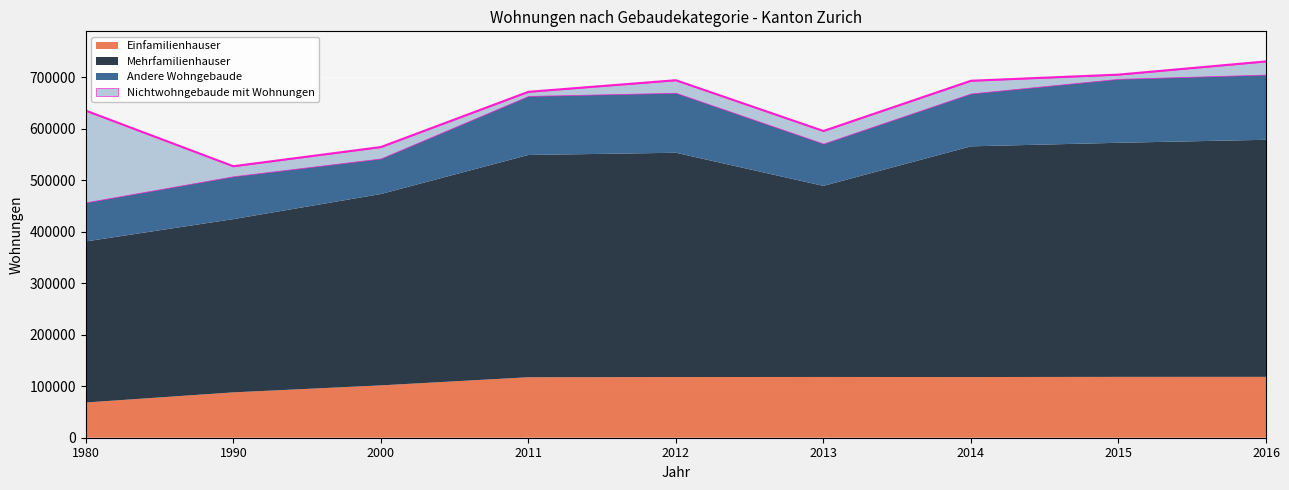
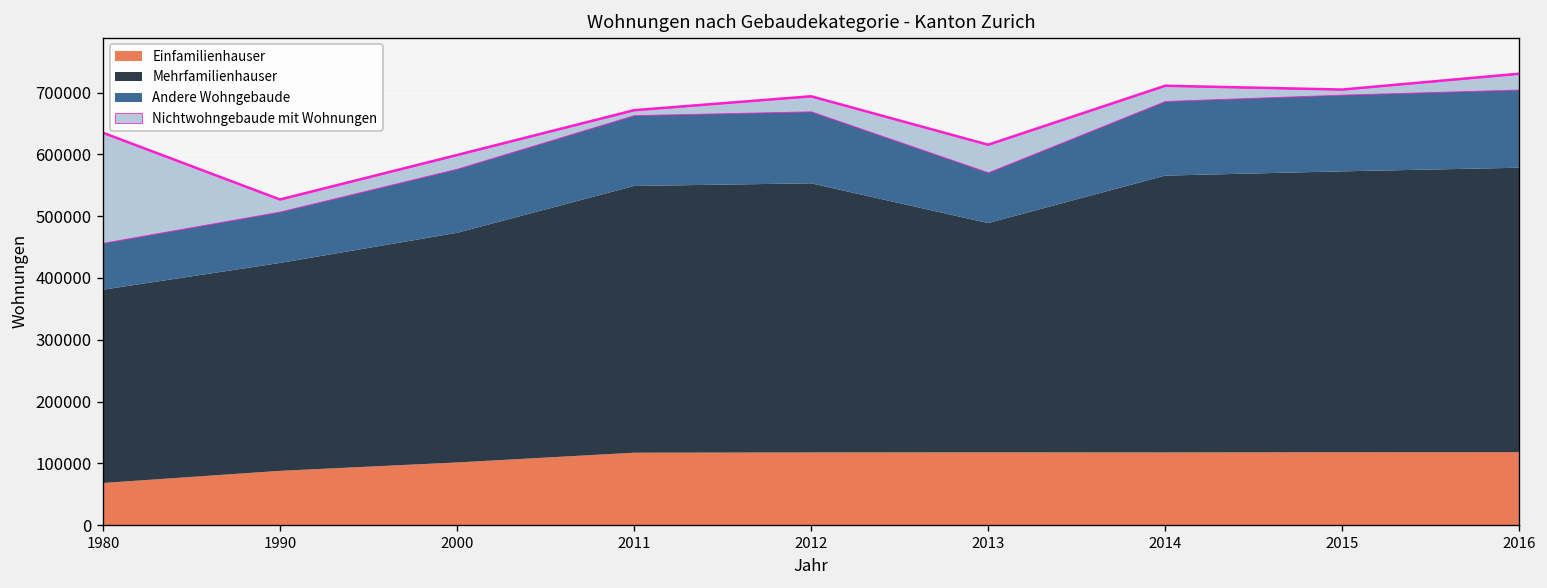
Andere Wohngebaude, 2000: 70000 -> 100000
Nichtwohngebaude mit Wohnungen, 2013: 20000 -> 40000
Andere Wohngebaude, 2014: 100000 -> 120000
